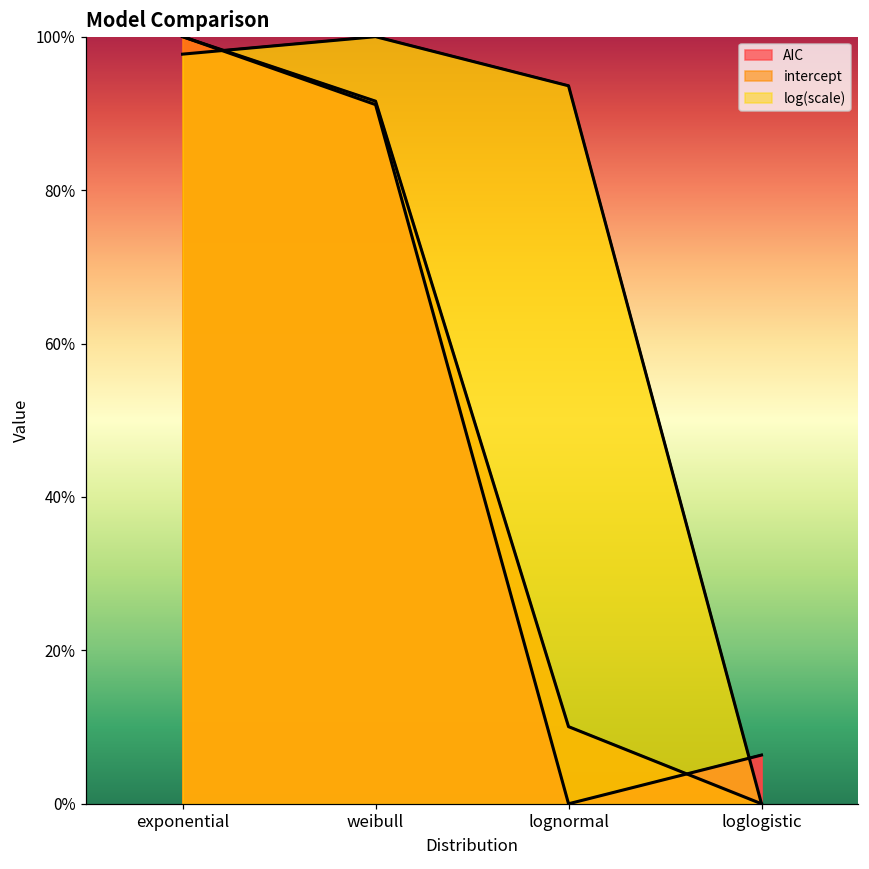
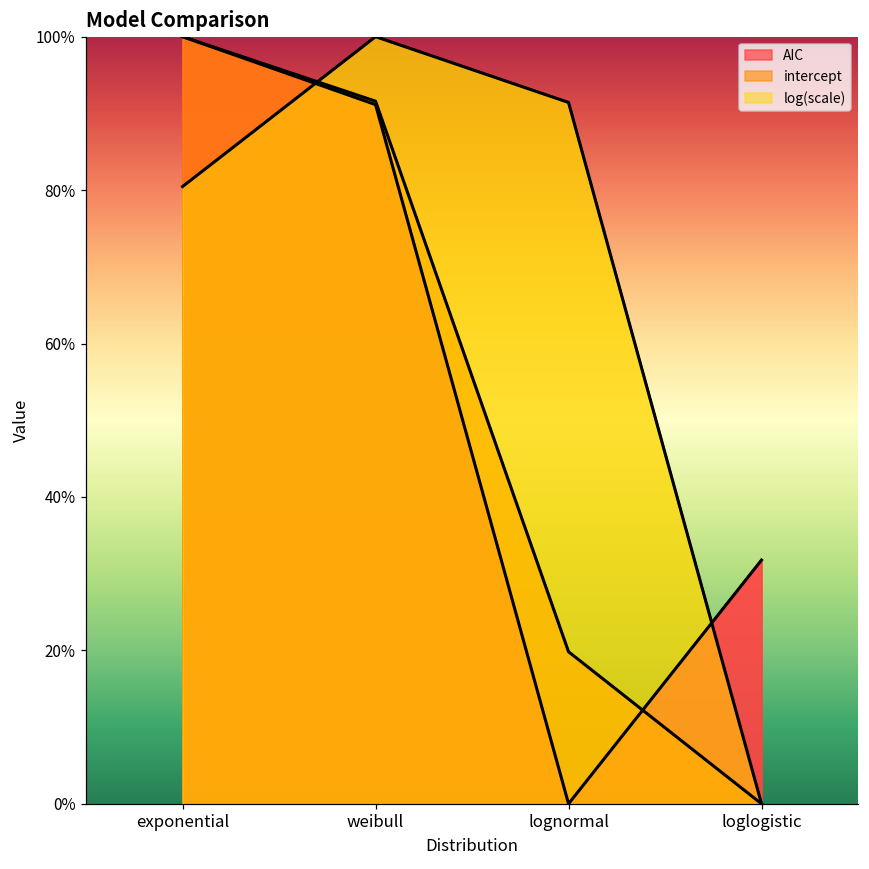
log(scale), exponential: 98% -> 80%
intercept, lognormal: 10% -> 20%
log(scale), lognormal: 94% -> 91%
AIC, loglogistic: 6% -> 32%
